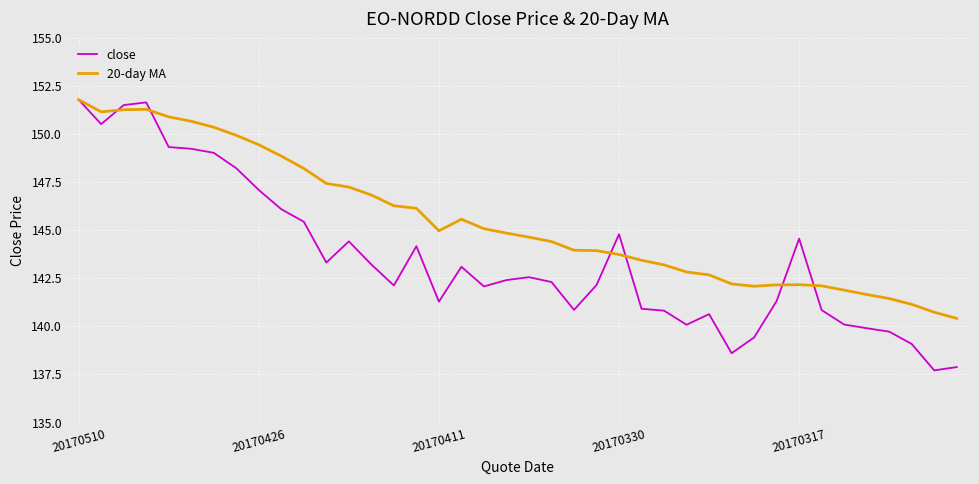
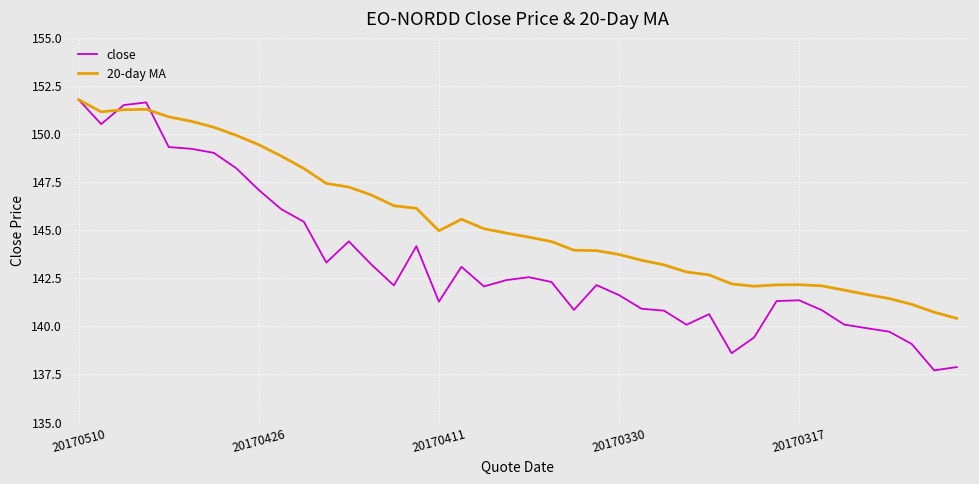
close, 20170330: 144.8 -> 141.6
close, 20170317: 144.6 -> 141.4
